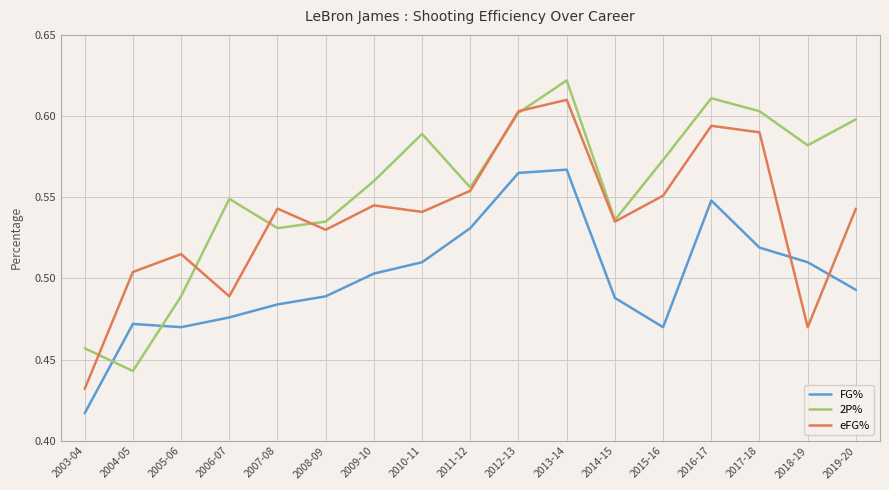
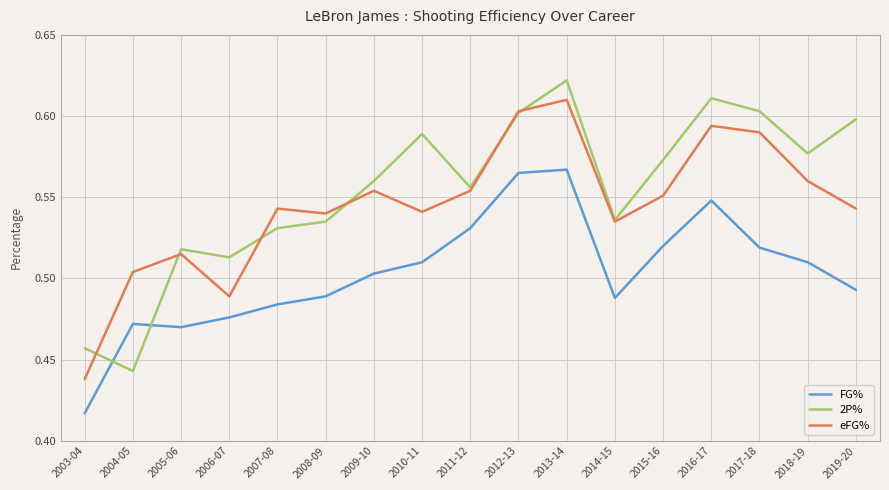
eFG%, 2003-04: 0.432 -> 0.438
2P%, 2005-06: 0.489 -> 0.518
2P%, 2006-07: 0.549 -> 0.513
eFG%, 2008-09: 0.53 -> 0.54
eFG%, 2009-10: 0.545 -> 0.554
FG%, 2015-16: 0.47 -> 0.52
2P%, 2018-19: 0.582 -> 0.577
eFG%, 2018-19: 0.47 -> 0.56
